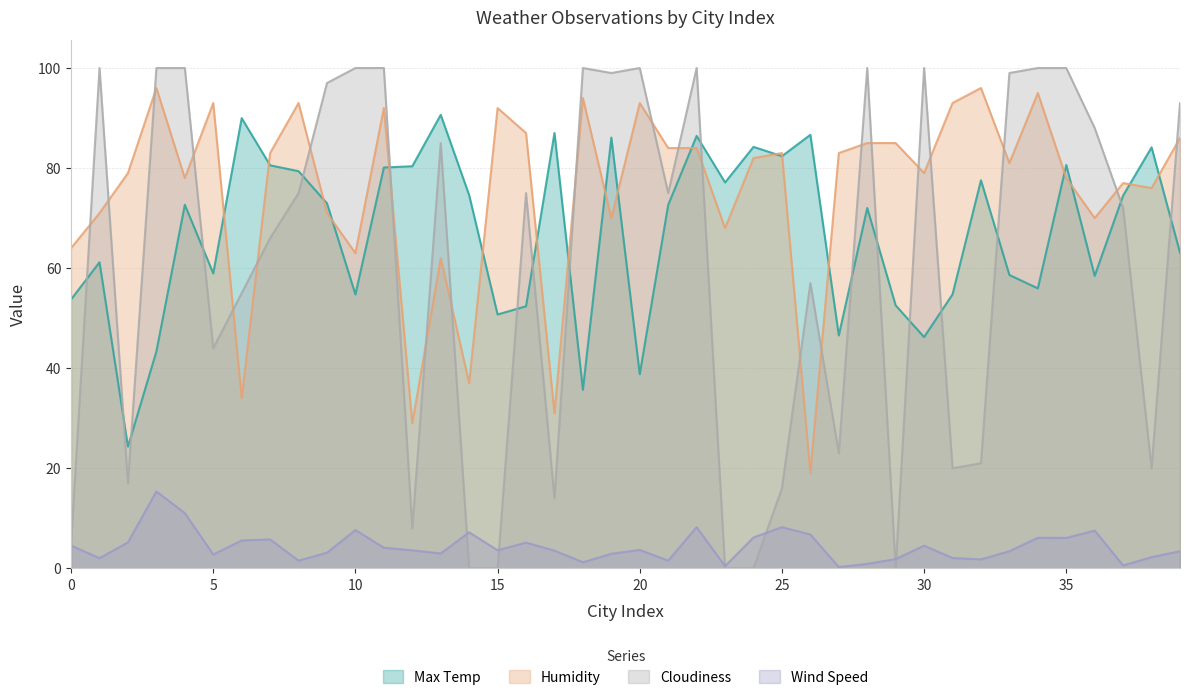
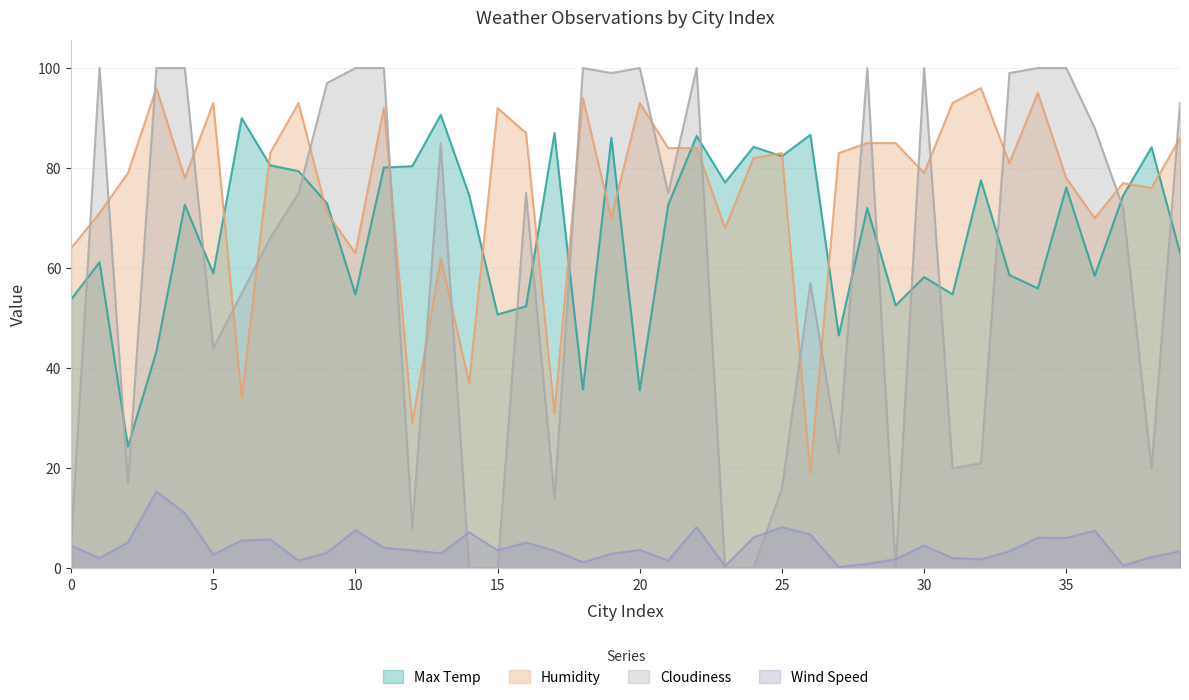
Max Temp, 20: 39 -> 36
Max Temp, 30: 46 -> 58
Max Temp, 35: 81 -> 76
